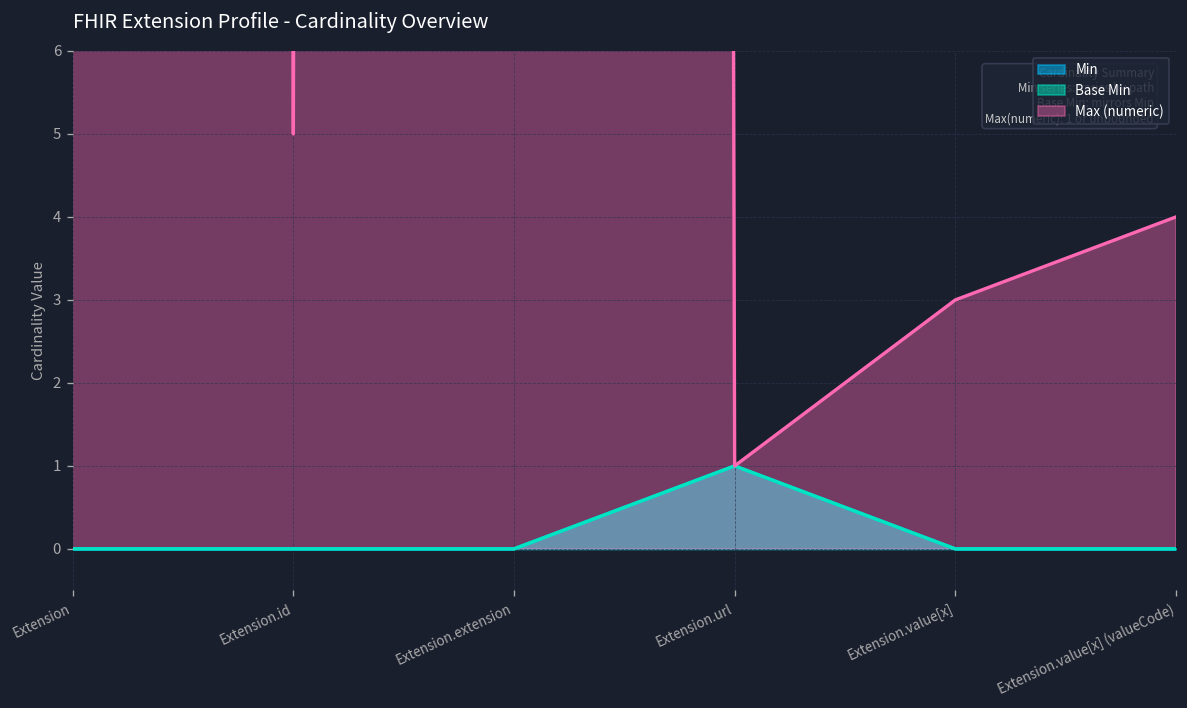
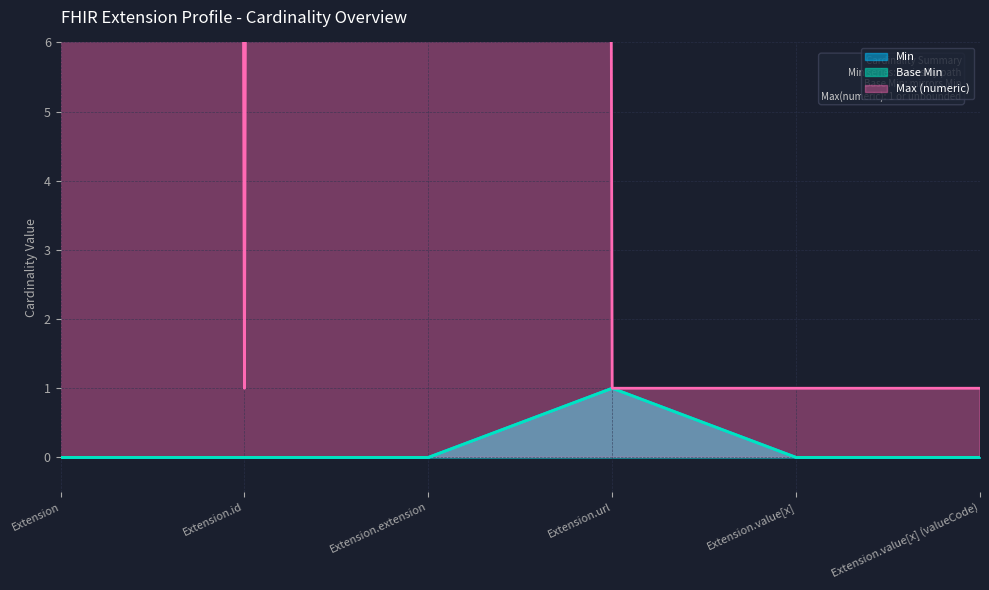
Max (numeric), Extension.id: 5 -> 1
Max (numeric), Extension.value[x]: 3 -> 1
Max (numeric), Extension.value[x] (valueCode): 4 -> 1
